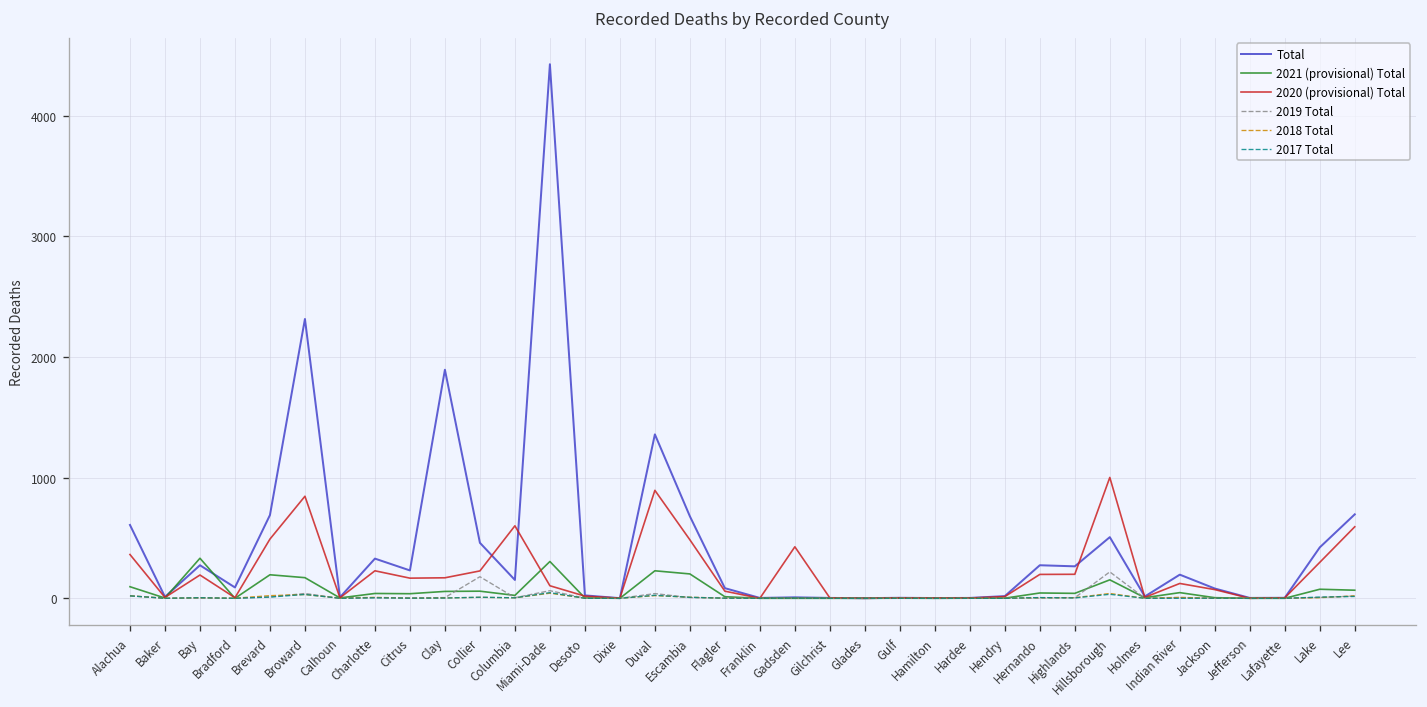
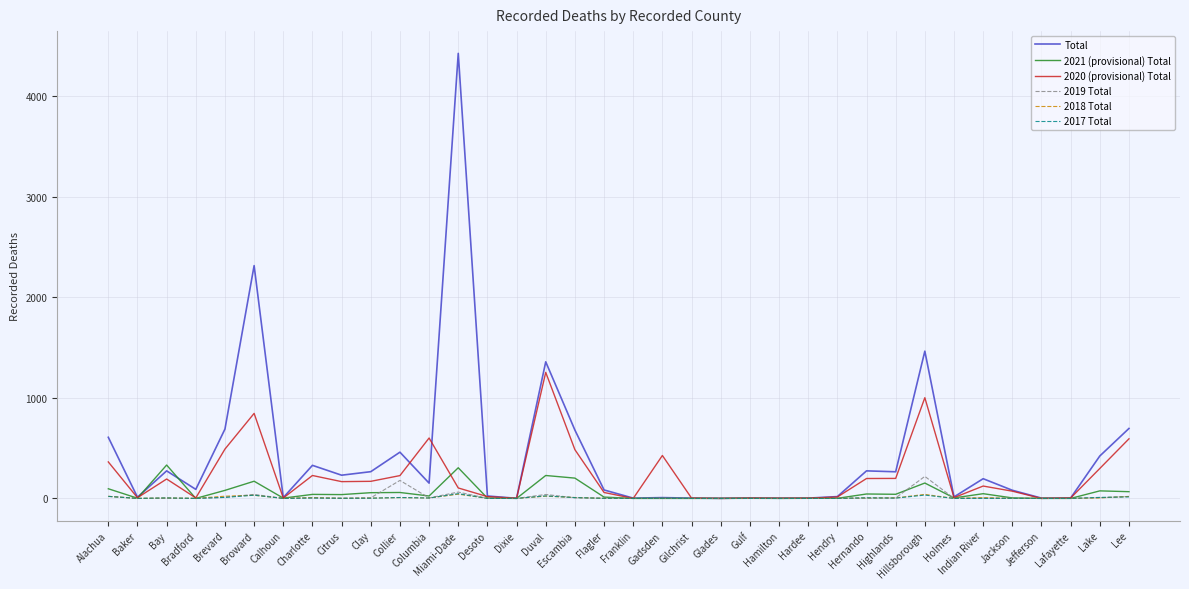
2021 (provisional) Total, Brevard: 200 -> 80
Total, Clay: 1900 -> 270
2020 (provisional) Total, Duval: 900 -> 1250
Total, Hillsborough: 510 -> 1470
